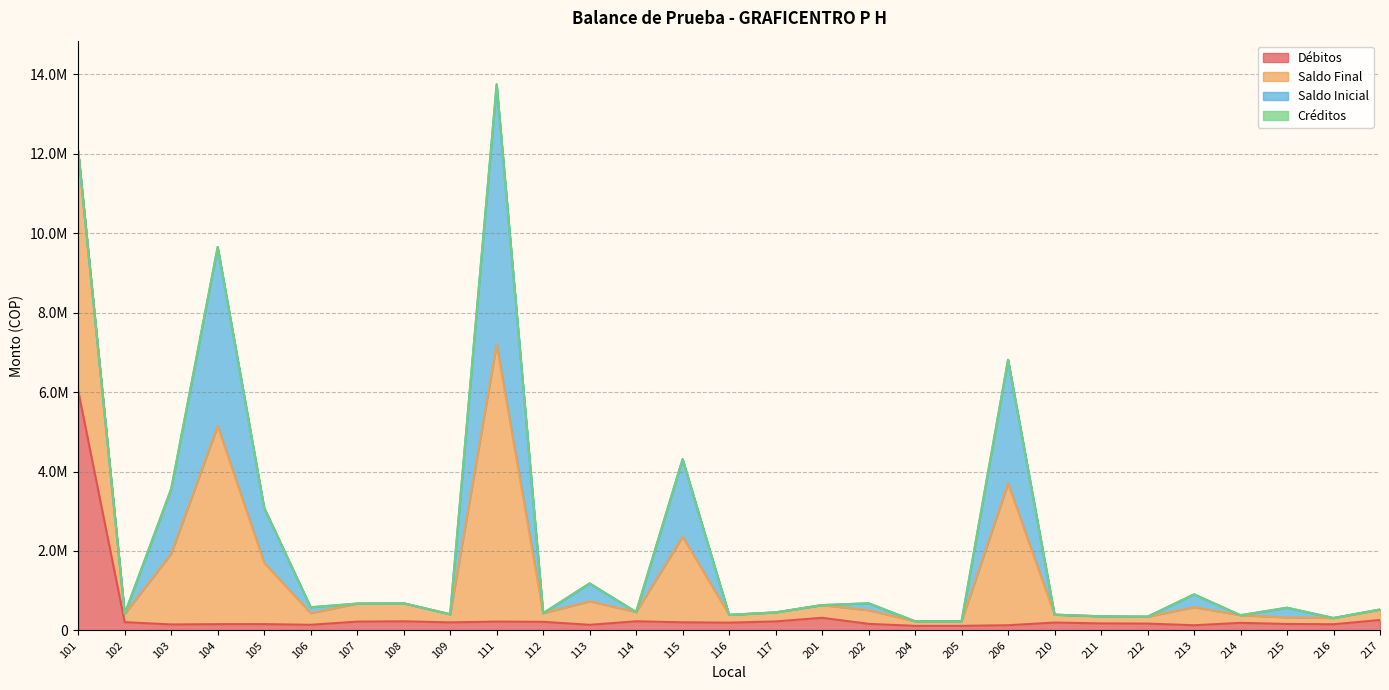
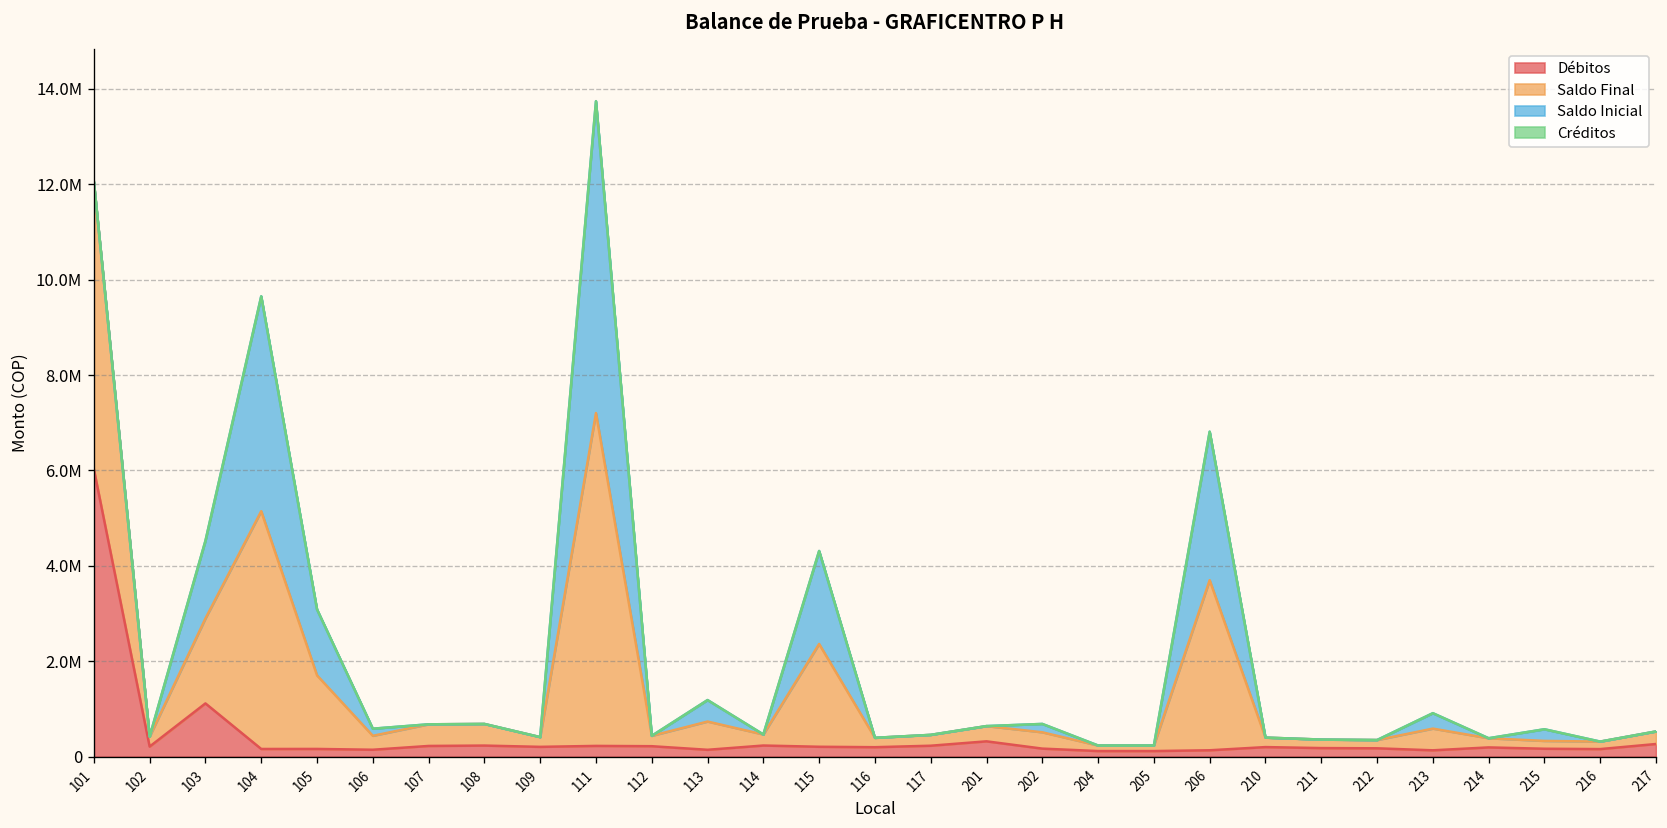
Débitos, 103: 200000 -> 1100000
